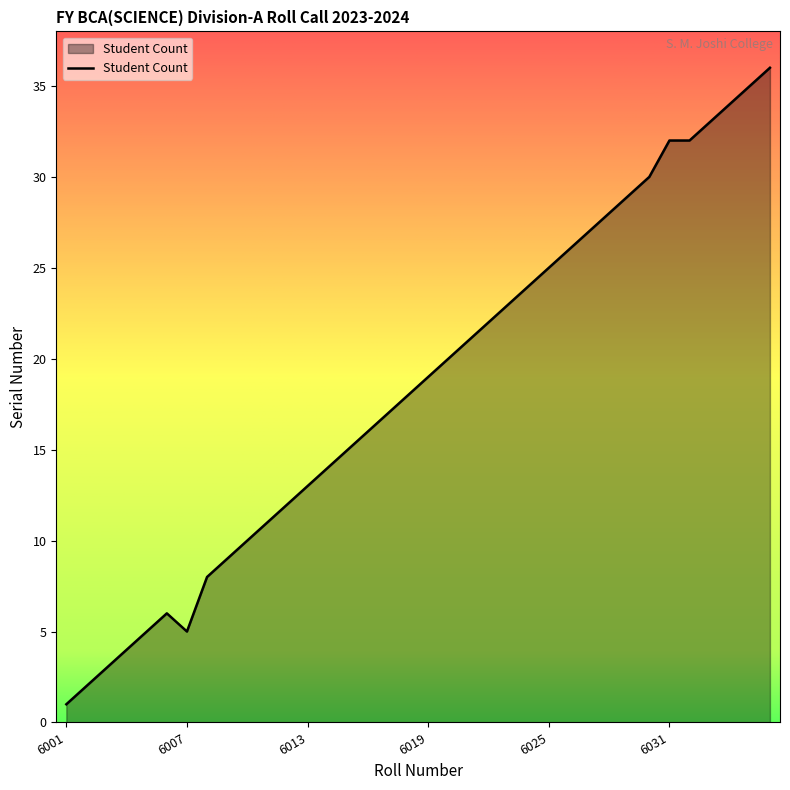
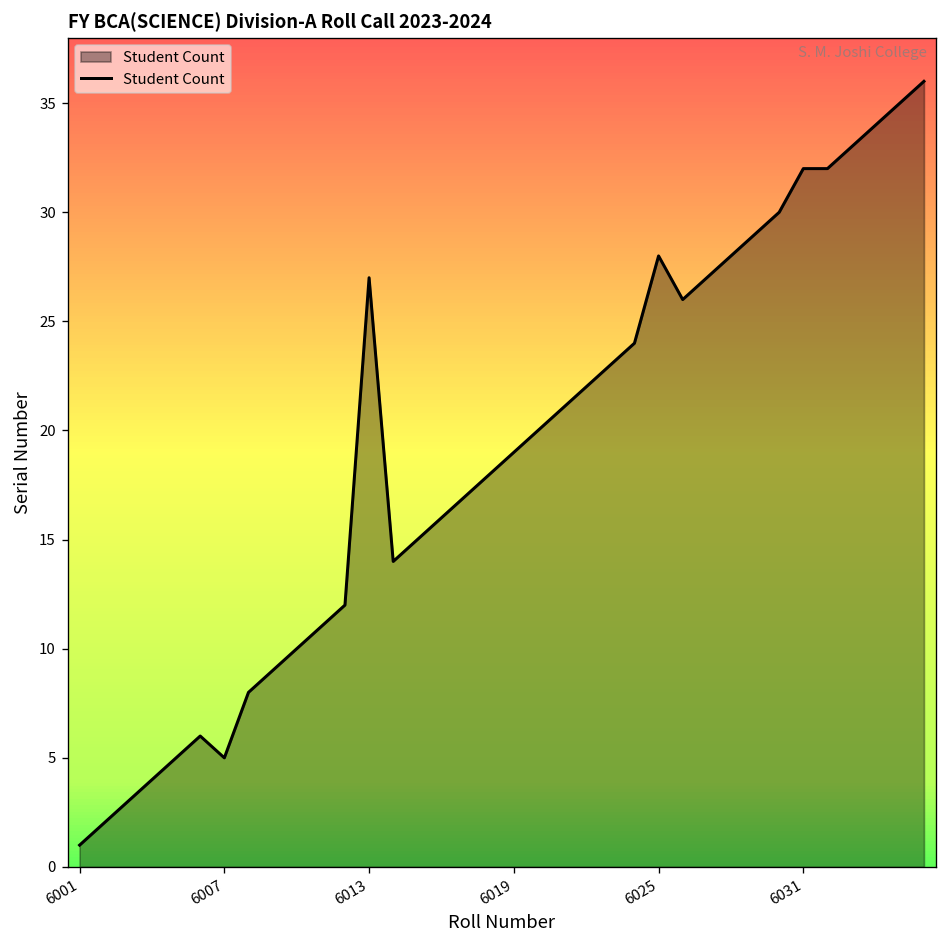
6013: 13 -> 27
6025: 25 -> 28
